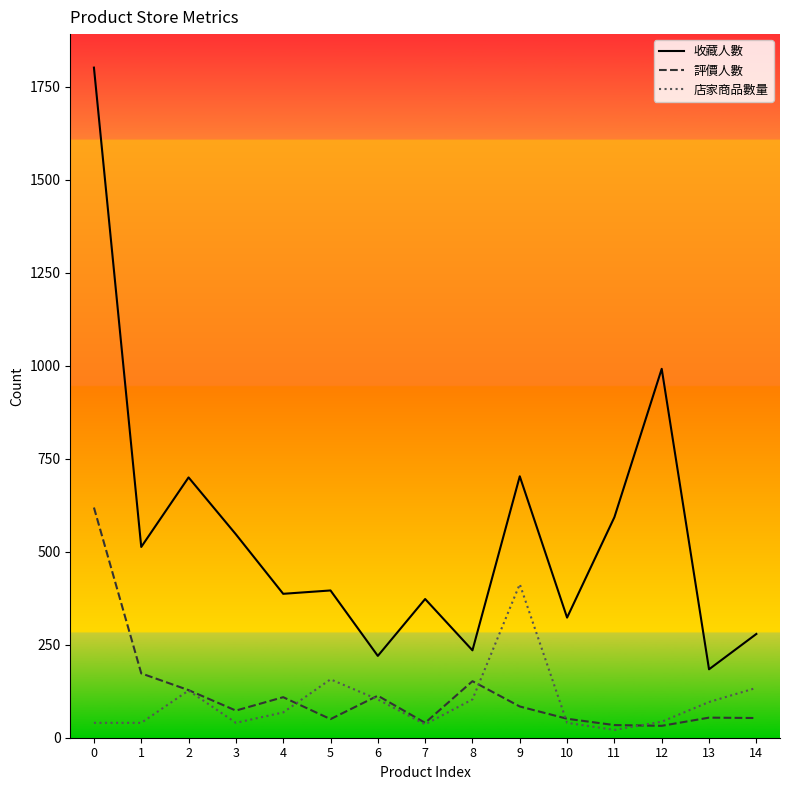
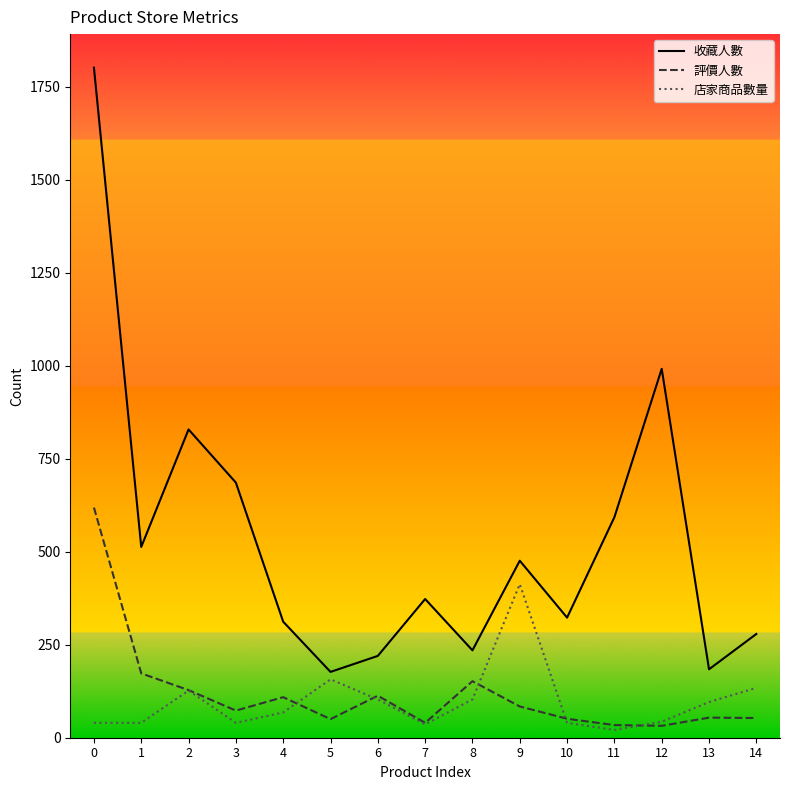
收藏人數, 2: 700 -> 830
收藏人數, 3: 550 -> 690
收藏人數, 4: 390 -> 310
收藏人數, 5: 400 -> 180
收藏人數, 9: 700 -> 480
